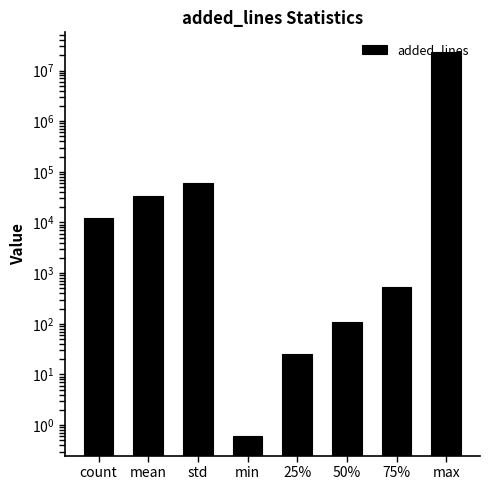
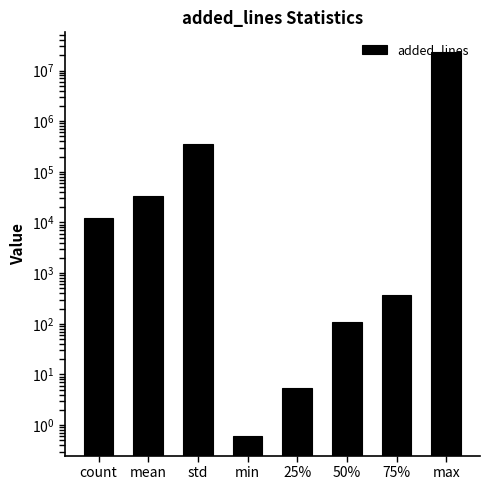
std: 60000 -> 400000
25%: 30 -> 6
75%: 500 -> 400
